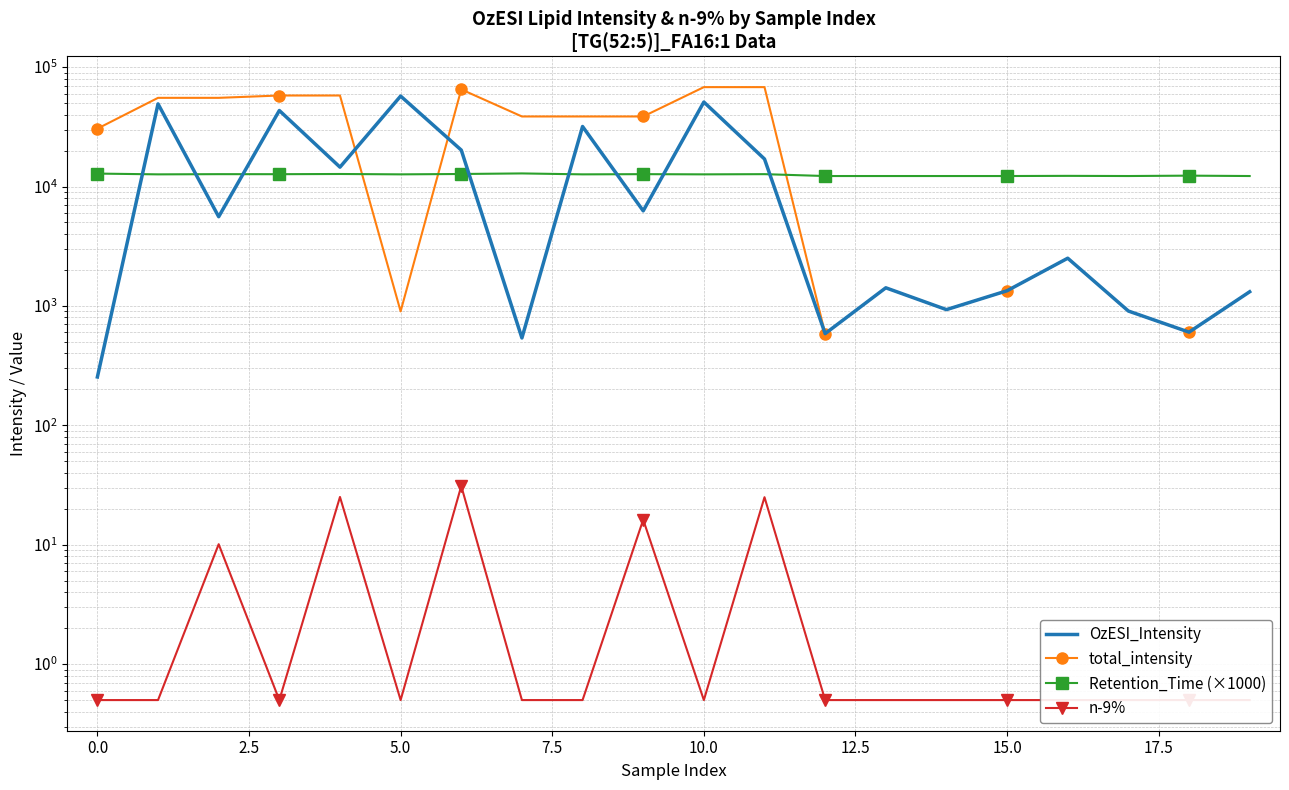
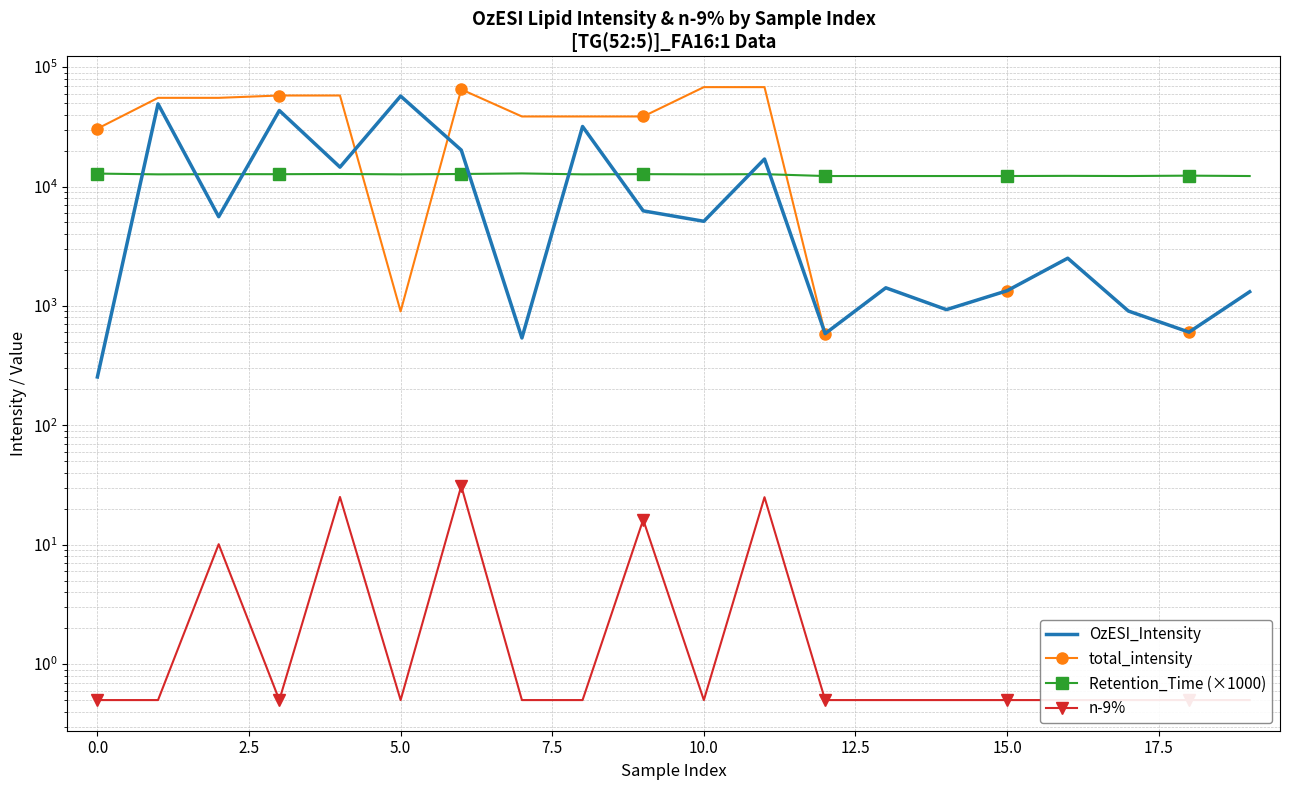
OzESI_Intensity, 10.0: 51000 -> 5100
